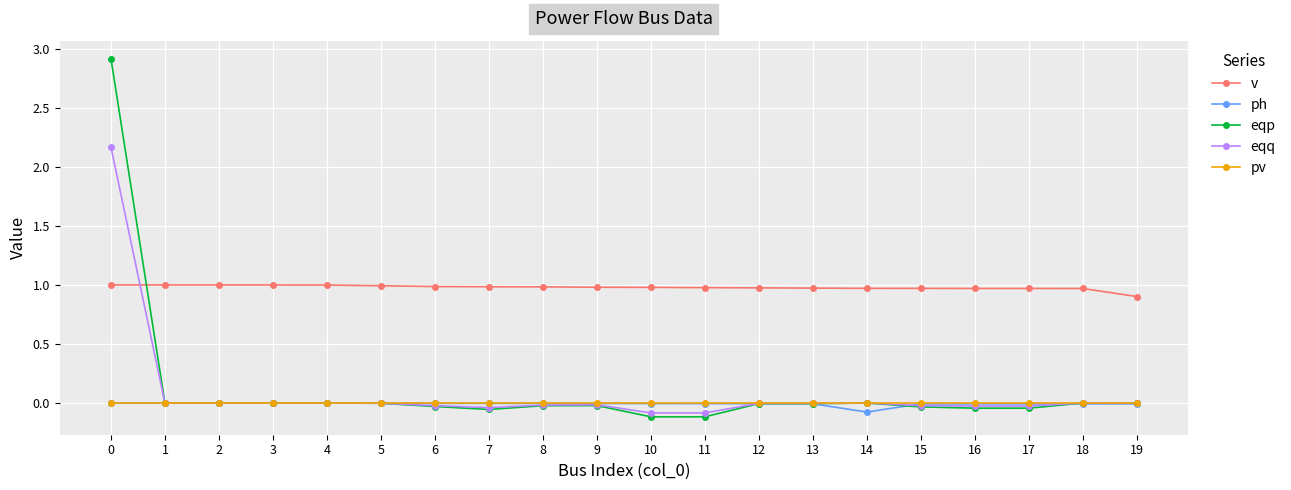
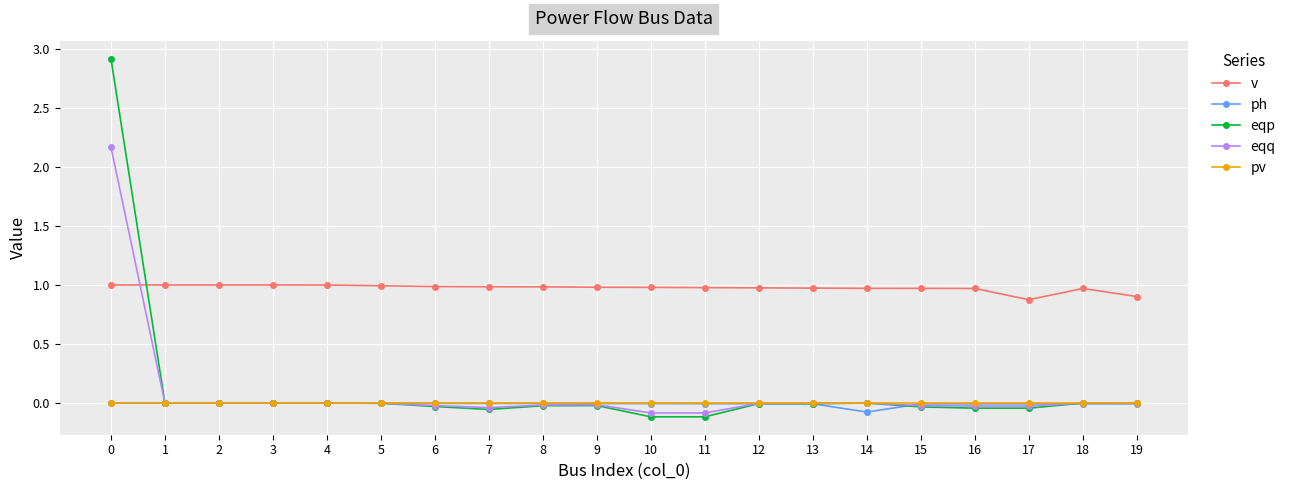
v, 17: 0.97 -> 0.88
